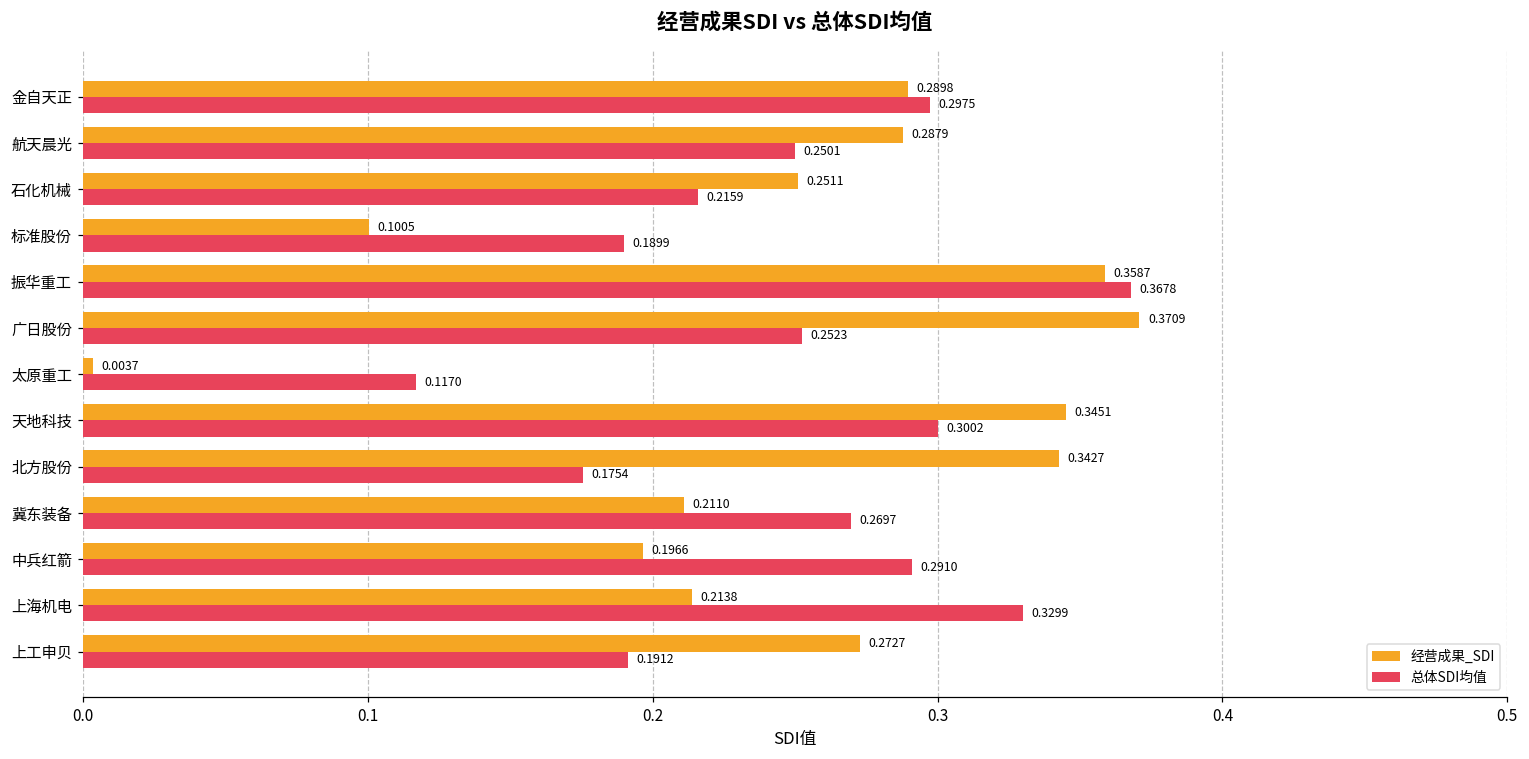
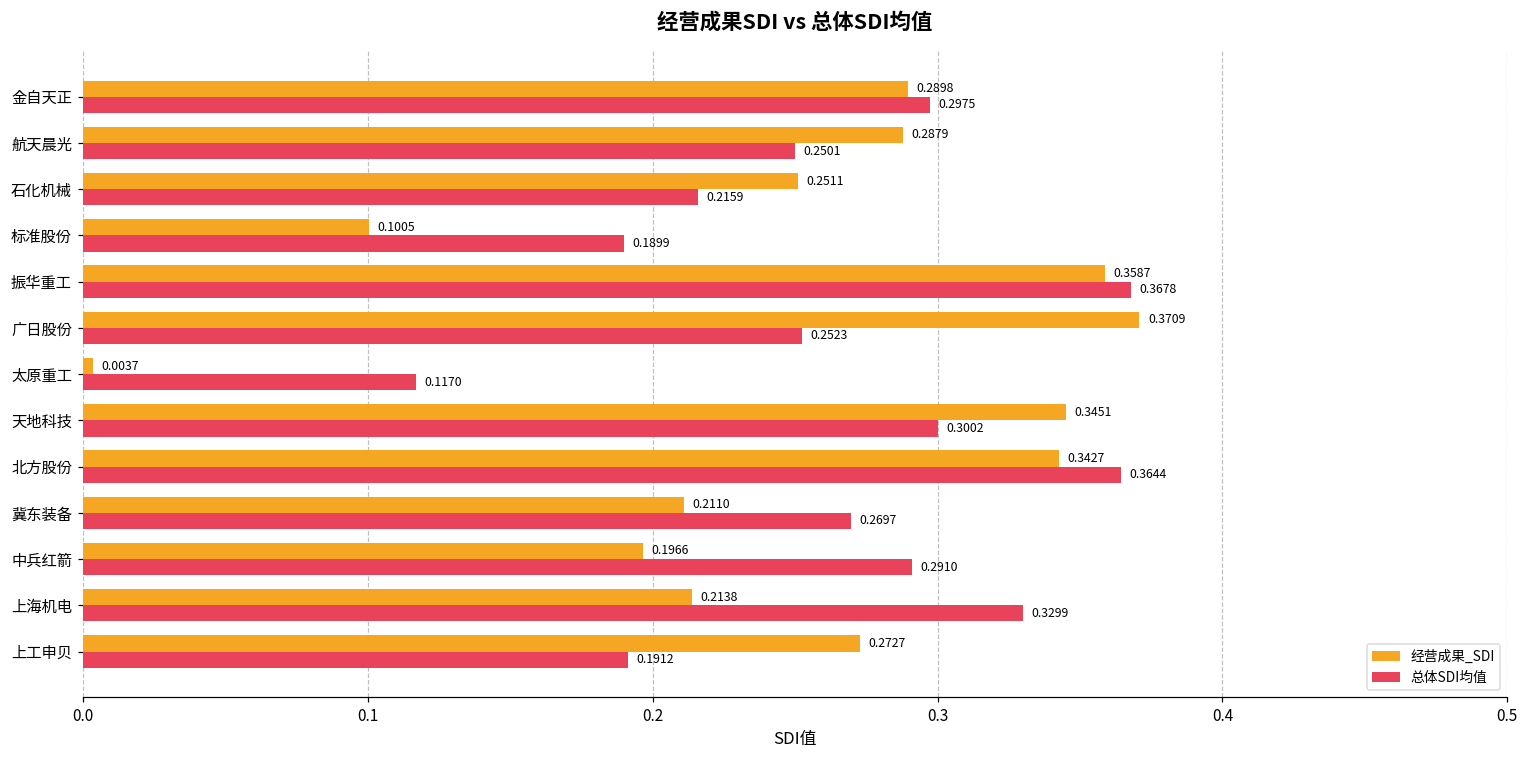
总体SDI均值, 北方股份: 0.1754 -> 0.3644
